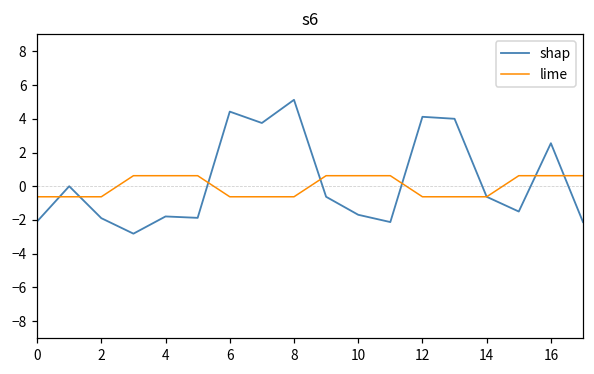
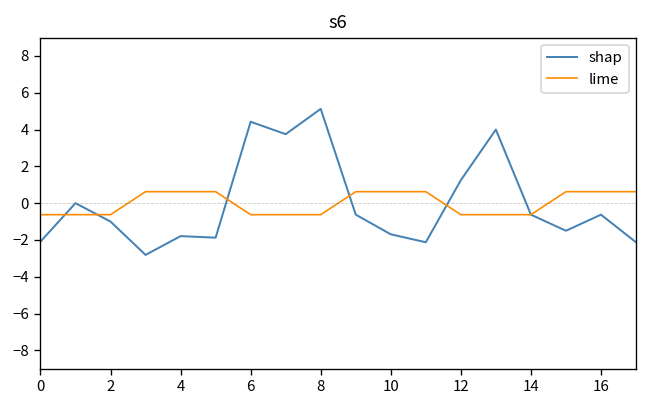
shap, 2: -1.9 -> -1.0
shap, 12: 4.1 -> 1.3
shap, 16: 2.6 -> -0.6
